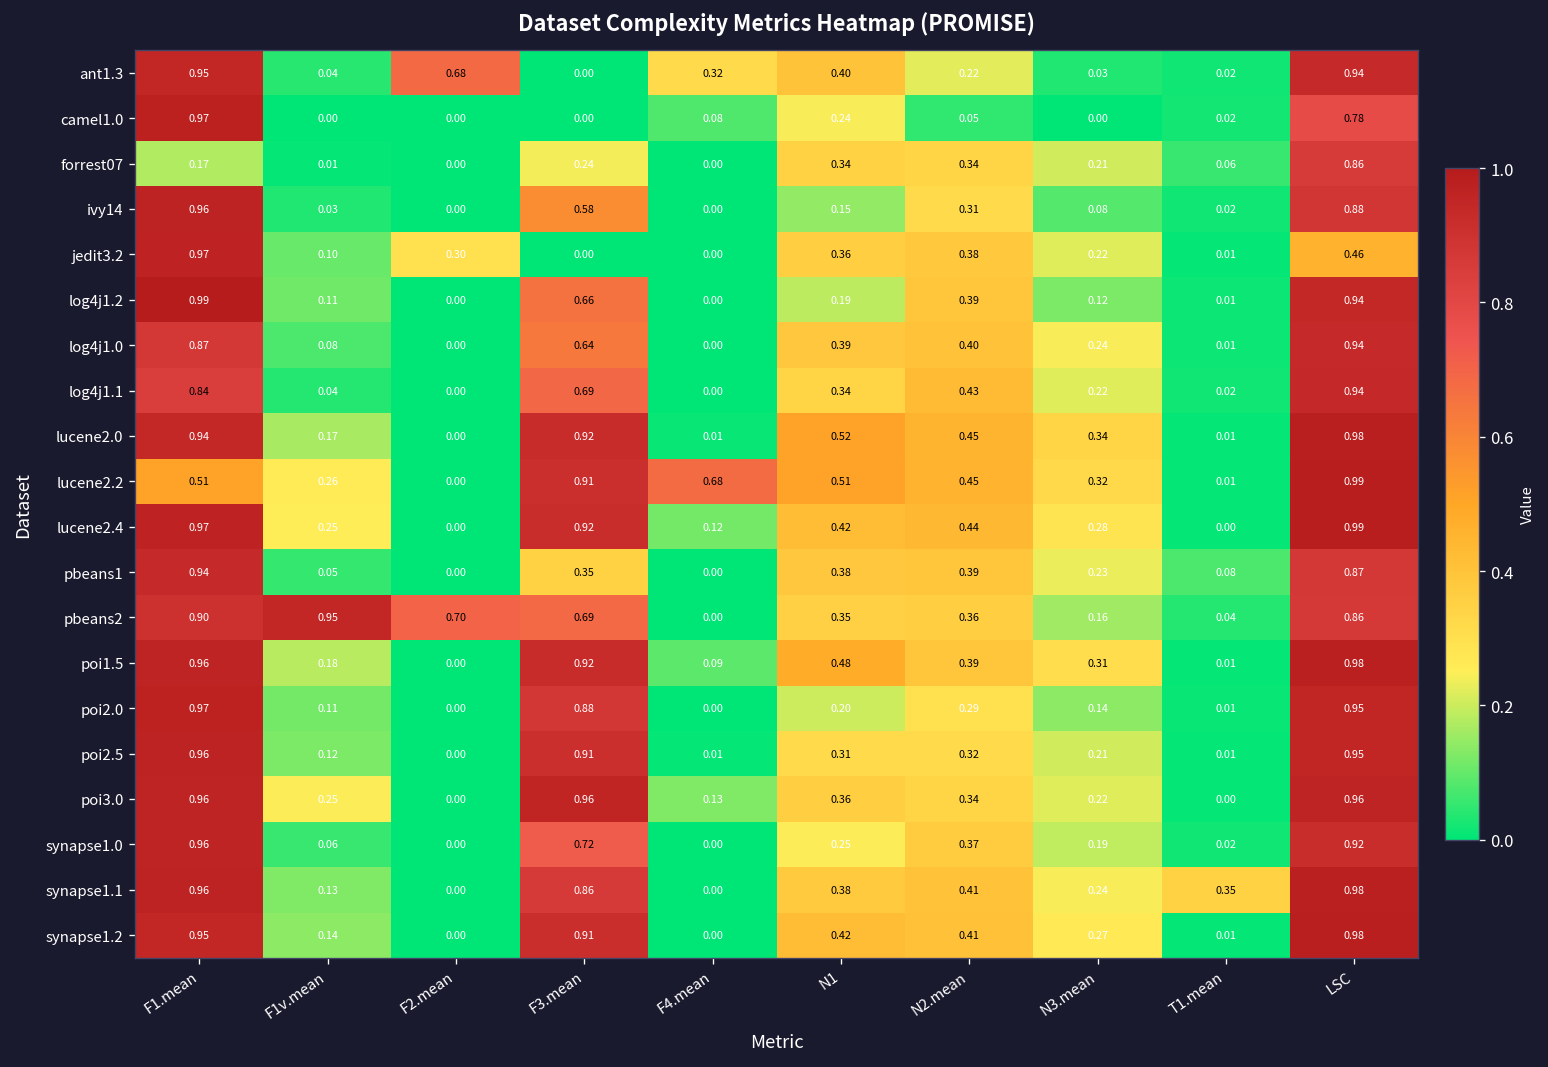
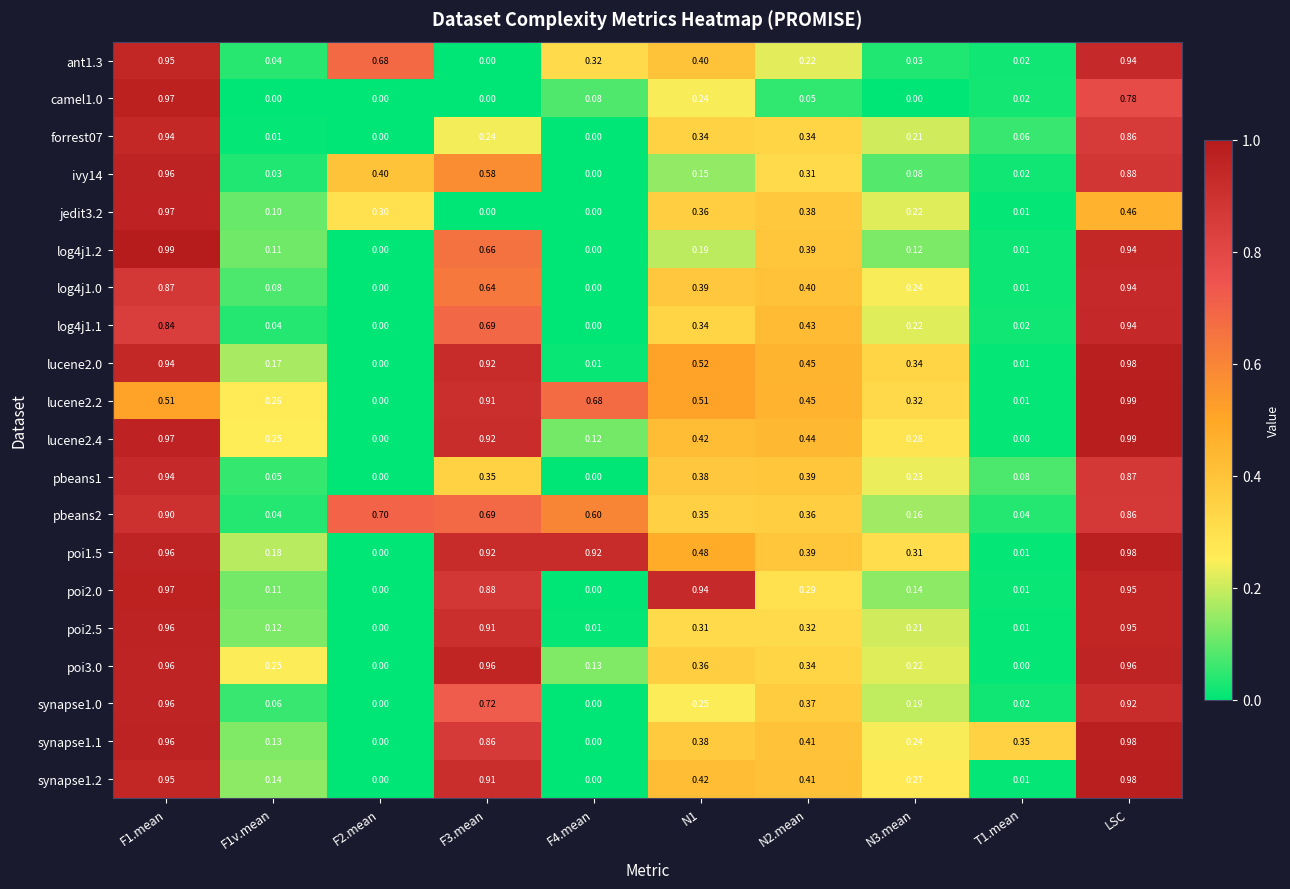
forrest07, F1.mean: 0.17 -> 0.94
ivy14, F2.mean: 0.00 -> 0.40
pbeans2, F1v.mean: 0.95 -> 0.04
pbeans2, F4.mean: 0.00 -> 0.60
poi1.5, F4.mean: 0.09 -> 0.92
poi2.0, N1: 0.20 -> 0.94
